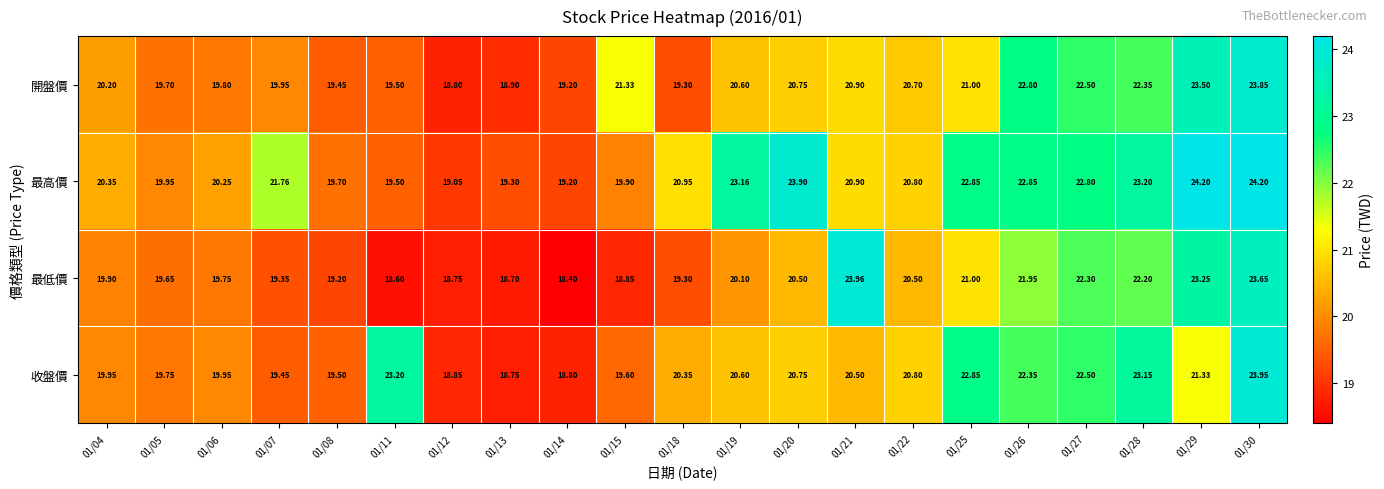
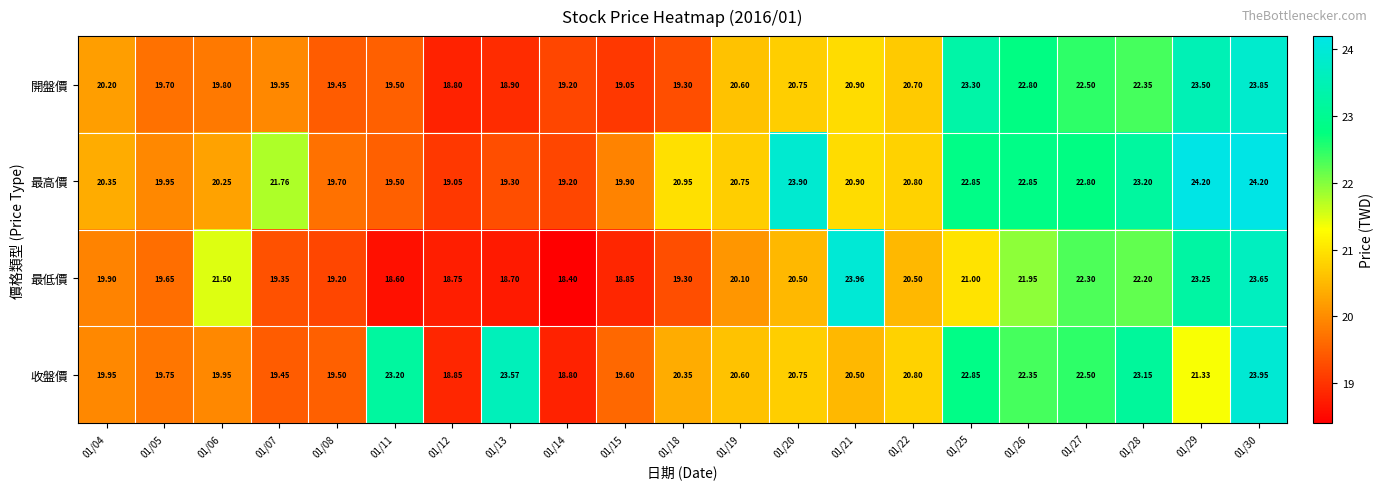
開盤價, 01/15: 21.33 -> 19.05
開盤價, 01/25: 21.00 -> 23.30
最高價, 01/19: 23.16 -> 20.75
最低價, 01/06: 19.75 -> 21.50
收盤價, 01/13: 18.75 -> 23.57
